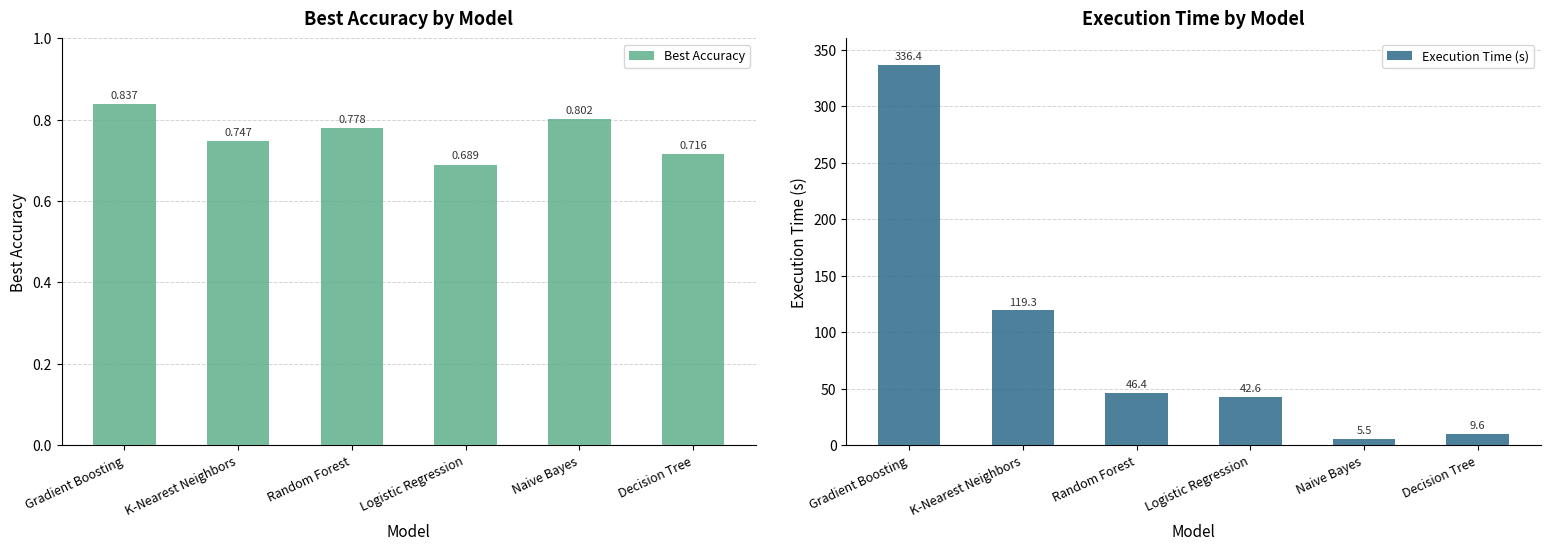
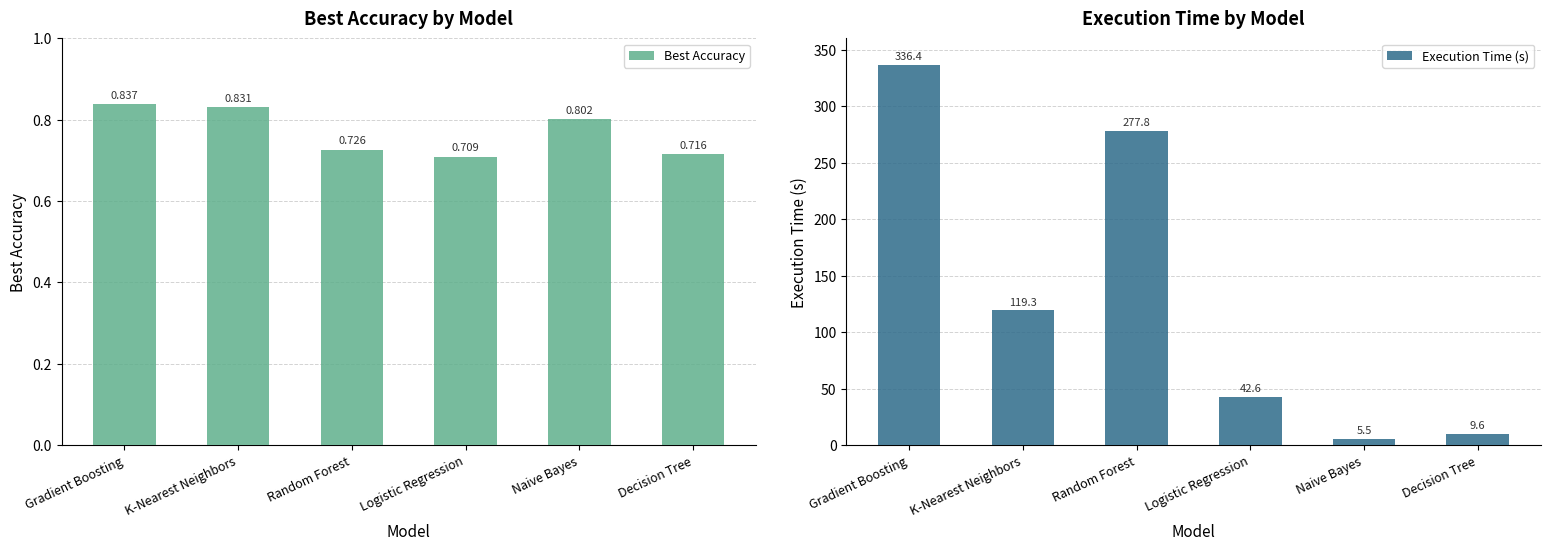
Best Accuracy by Model, K-Nearest Neighbors: 0.747 -> 0.831
Best Accuracy by Model, Random Forest: 0.778 -> 0.726
Best Accuracy by Model, Logistic Regression: 0.689 -> 0.709
Execution Time by Model, Random Forest: 46.4 -> 277.8
